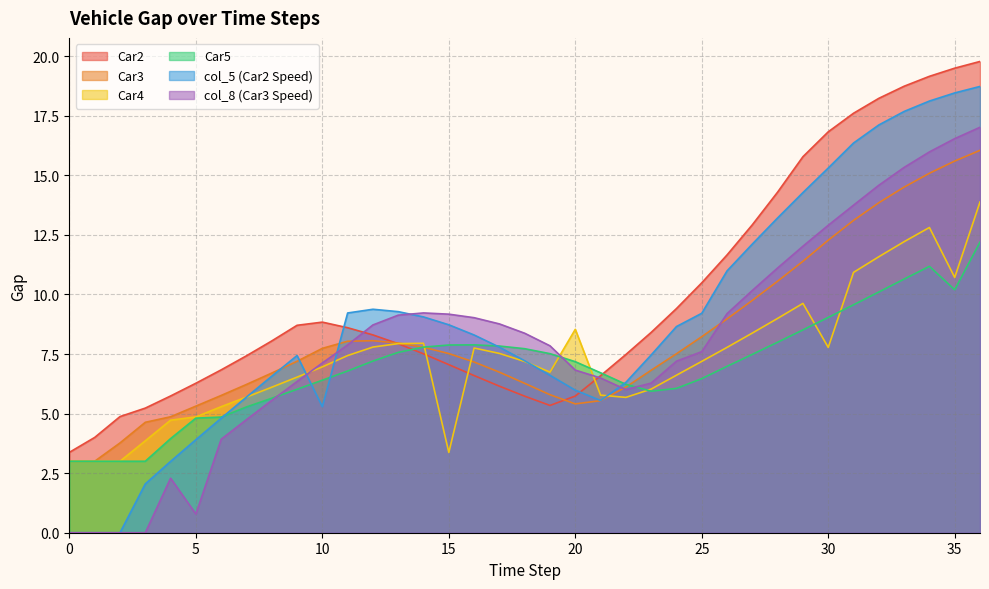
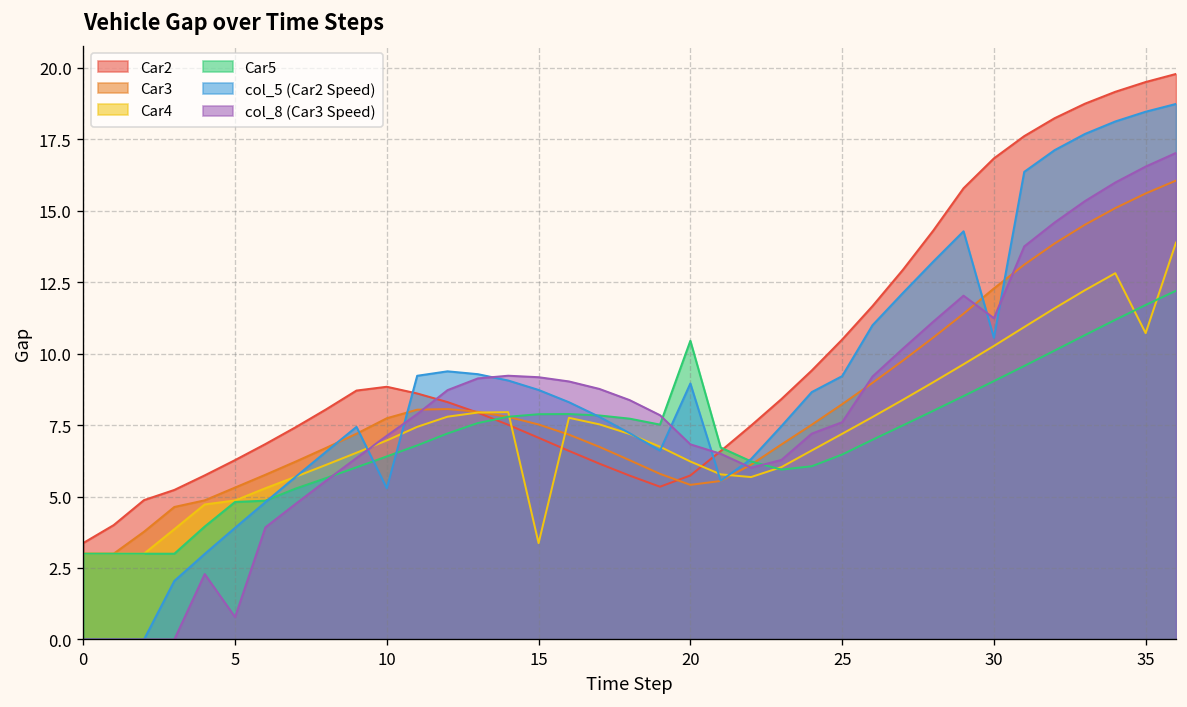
Car4, 20: 8.5 -> 6.2
Car5, 20: 7.2 -> 10.4
col_5 (Car2 Speed), 20: 6.0 -> 9.0
Car4, 30: 7.8 -> 10.3
col_5 (Car2 Speed), 30: 15.3 -> 10.6
col_8 (Car3 Speed), 30: 12.9 -> 11.2
Car5, 35: 10.2 -> 11.7
